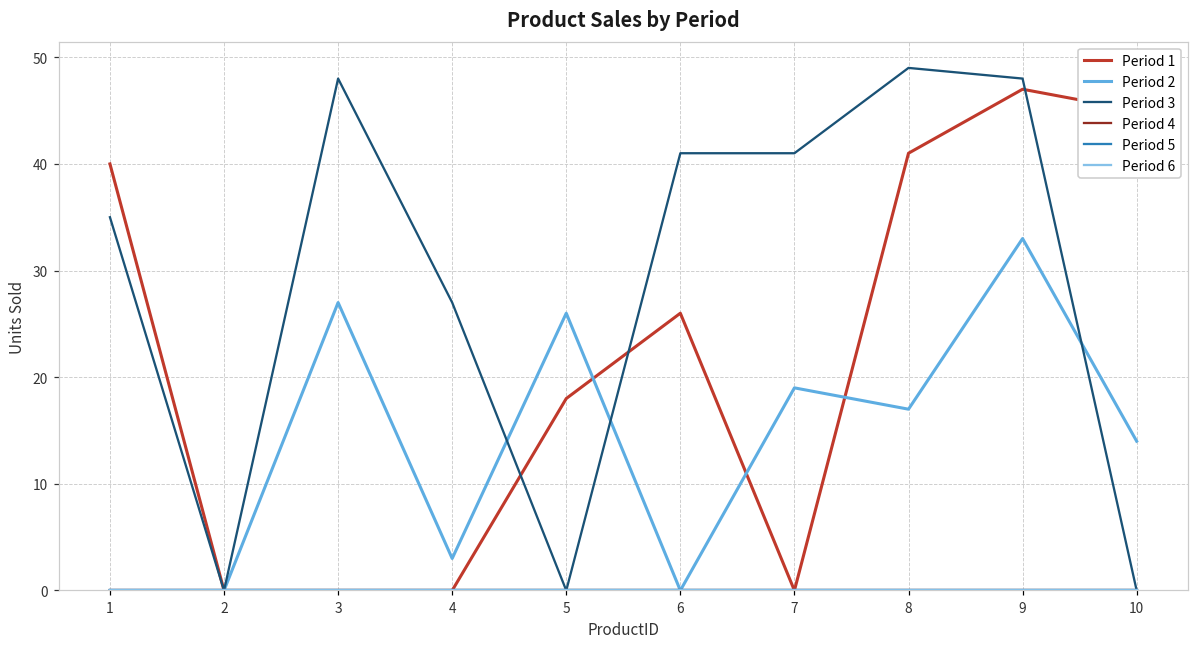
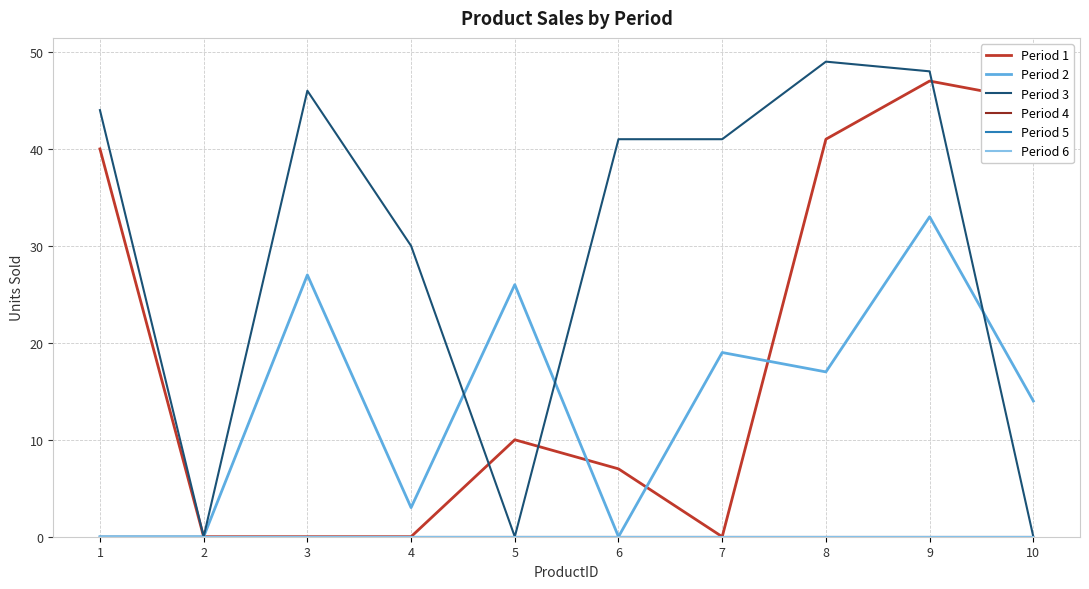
Period 3, 1: 35 -> 44
Period 3, 3: 48 -> 46
Period 3, 4: 27 -> 30
Period 1, 5: 18 -> 10
Period 1, 6: 26 -> 7
